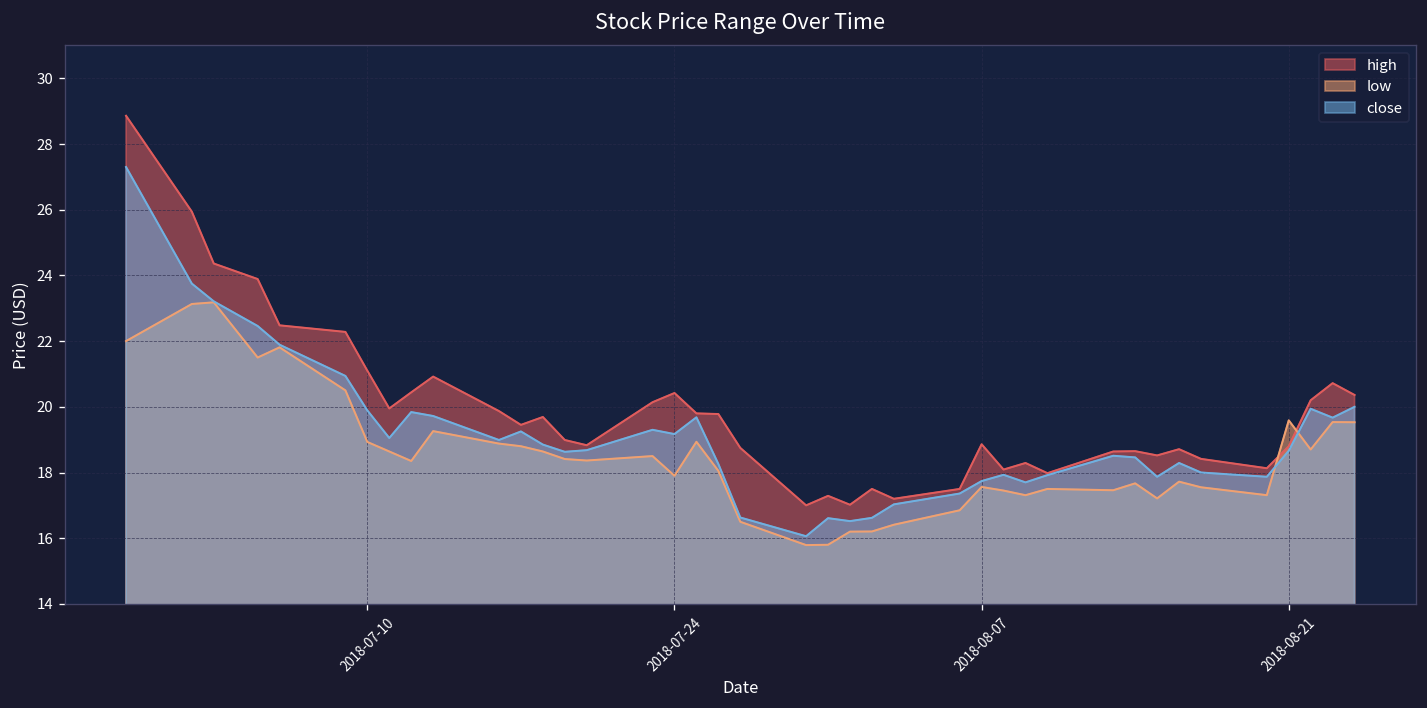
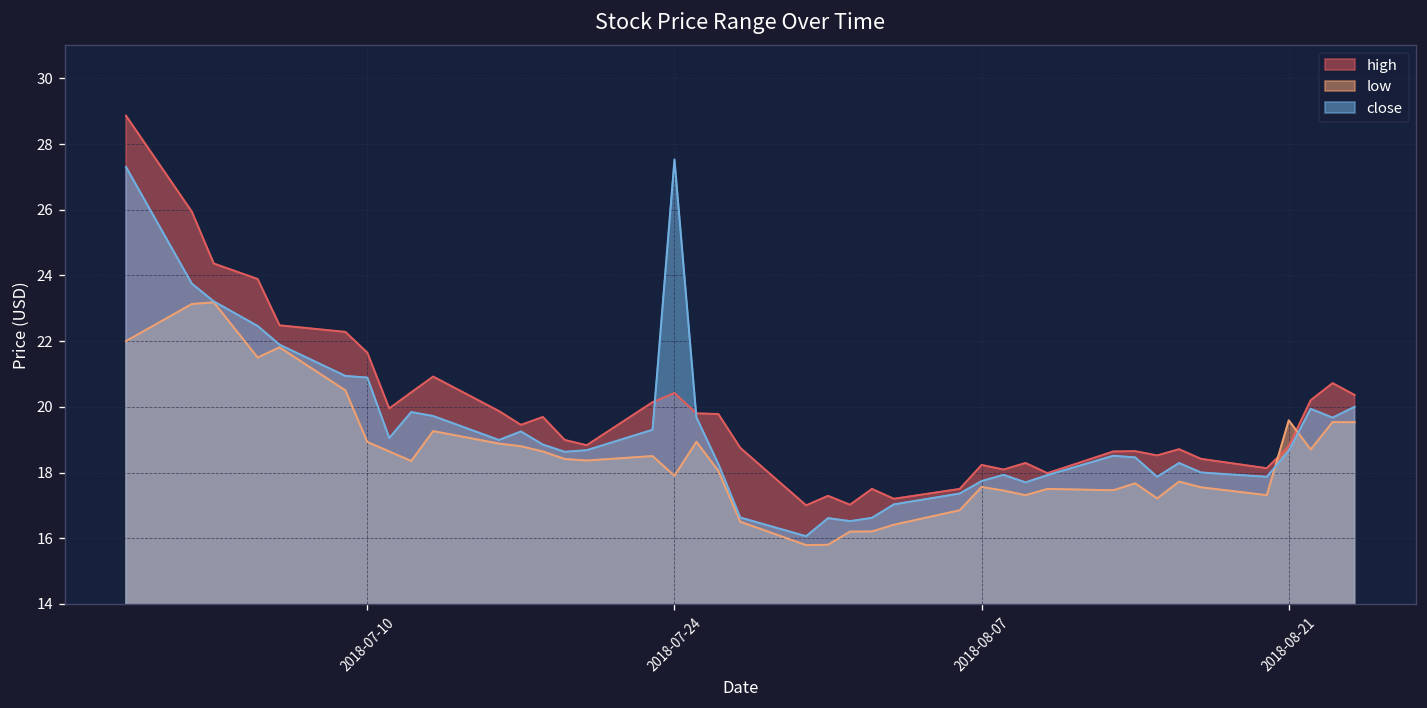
high, 2018-07-10: 21.1 -> 21.6
close, 2018-07-10: 19.9 -> 20.9
close, 2018-07-24: 19.2 -> 27.5
high, 2018-08-07: 18.9 -> 18.2
